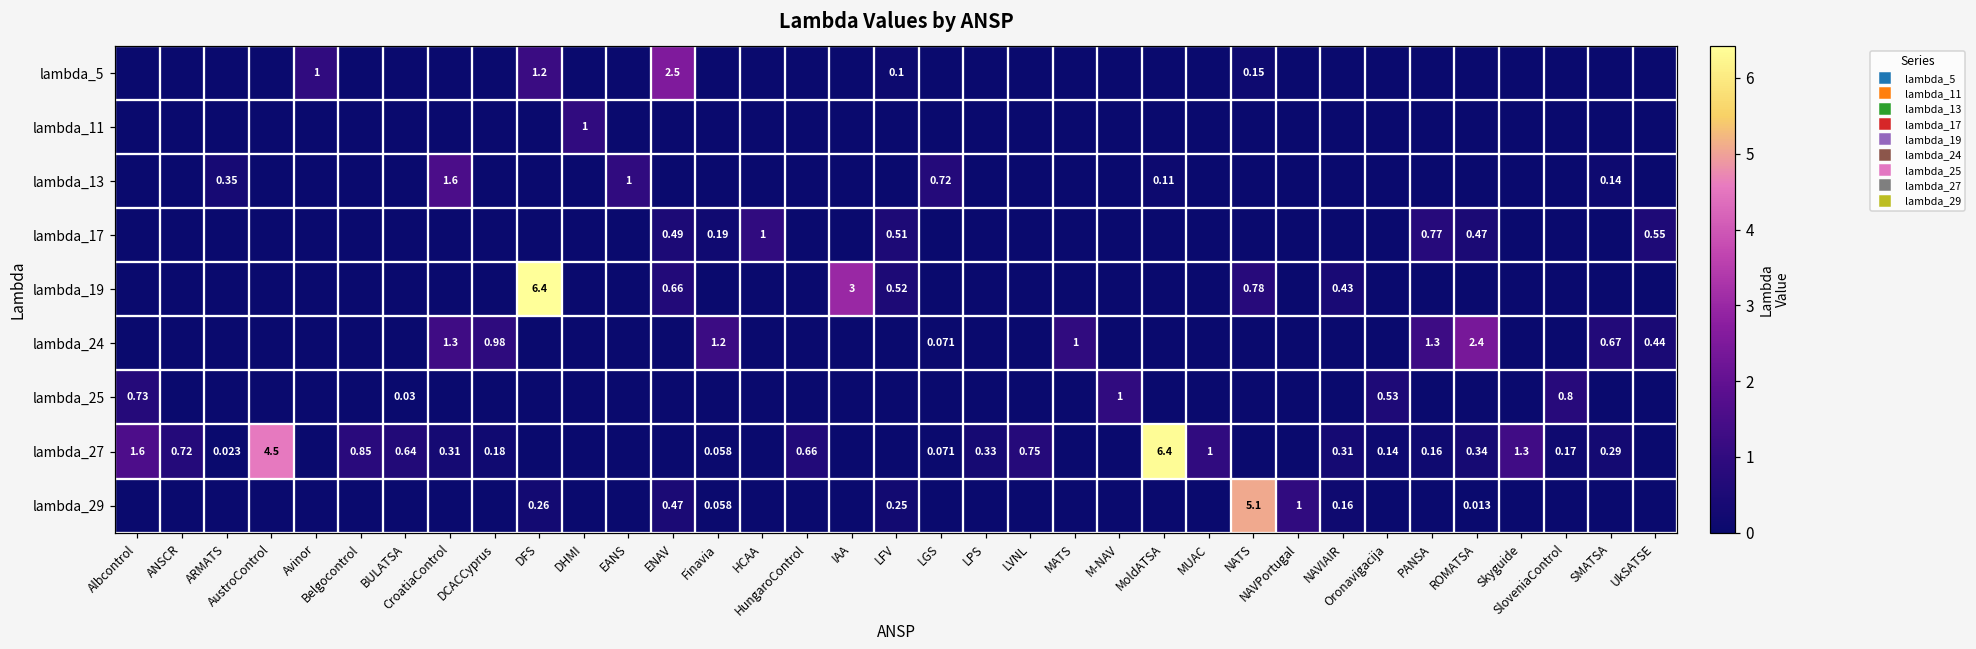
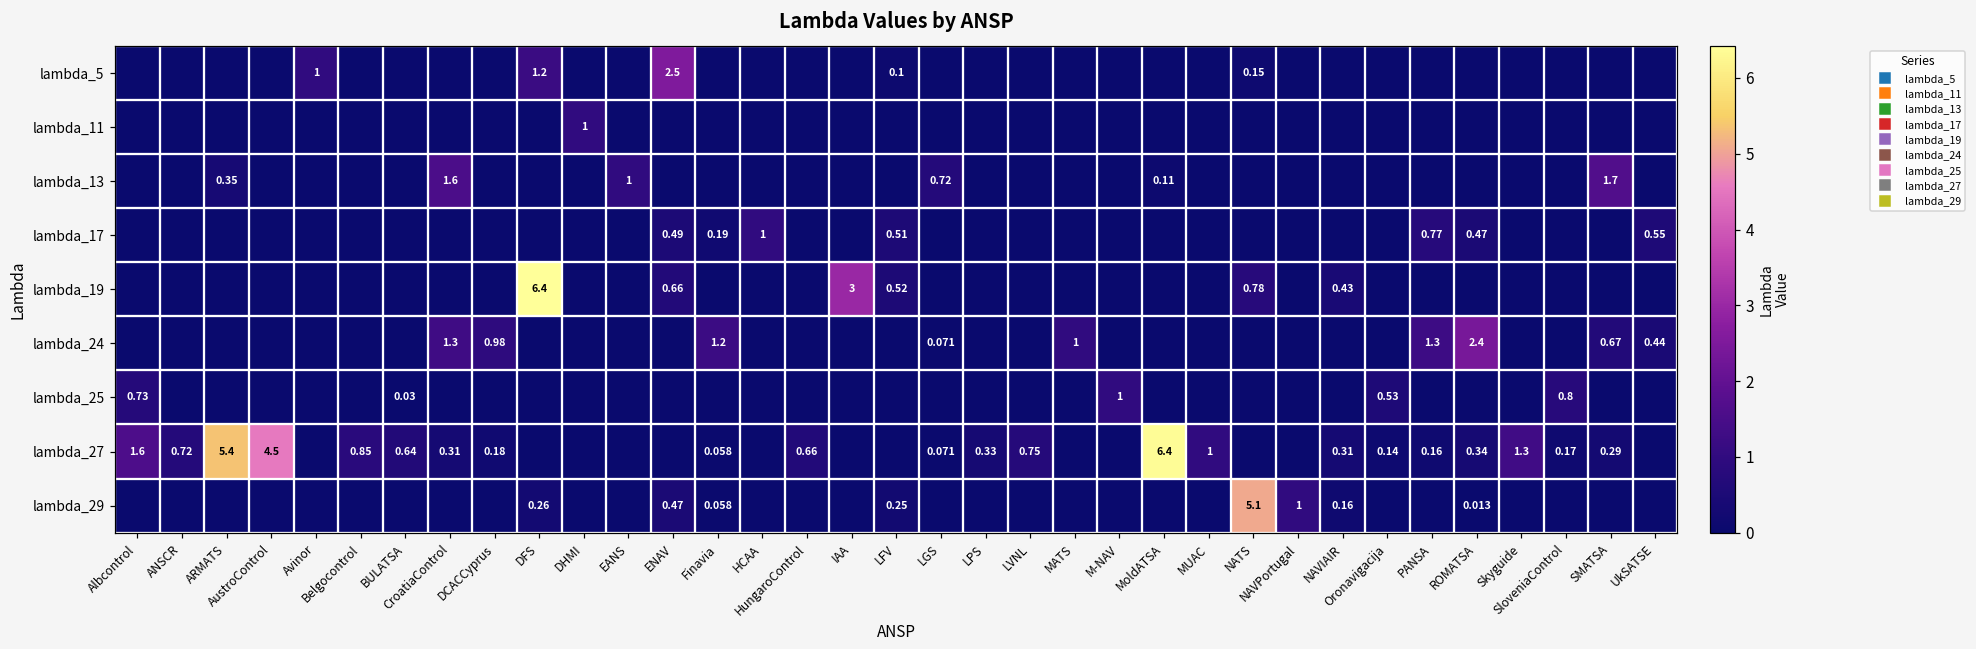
lambda_13, SMATSA: 0.14 -> 1.7
lambda_27, ARMATS: 0.023 -> 5.4
